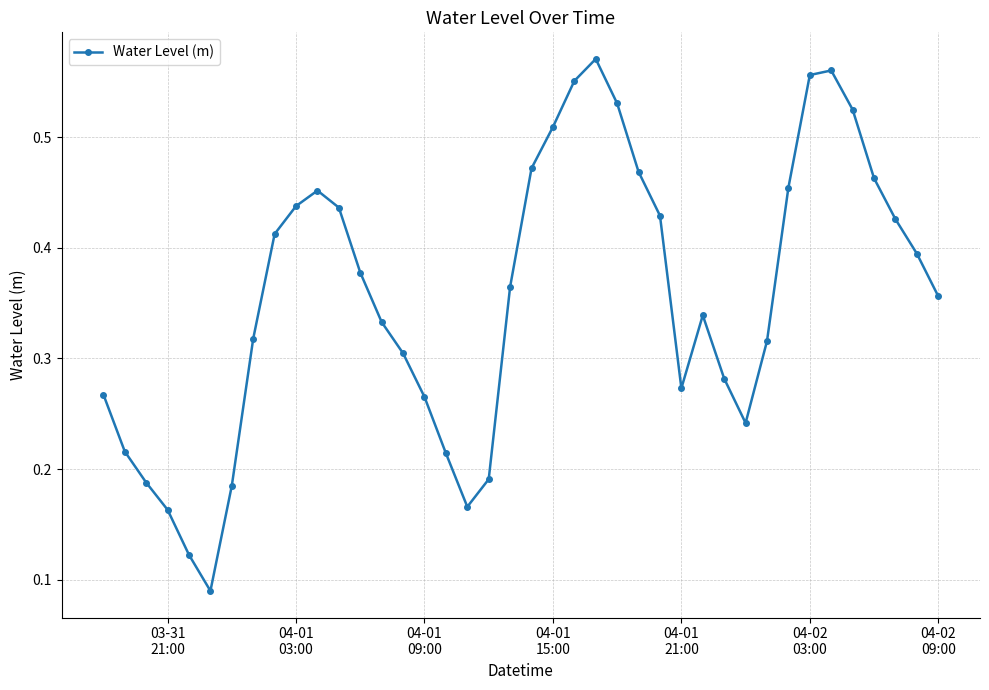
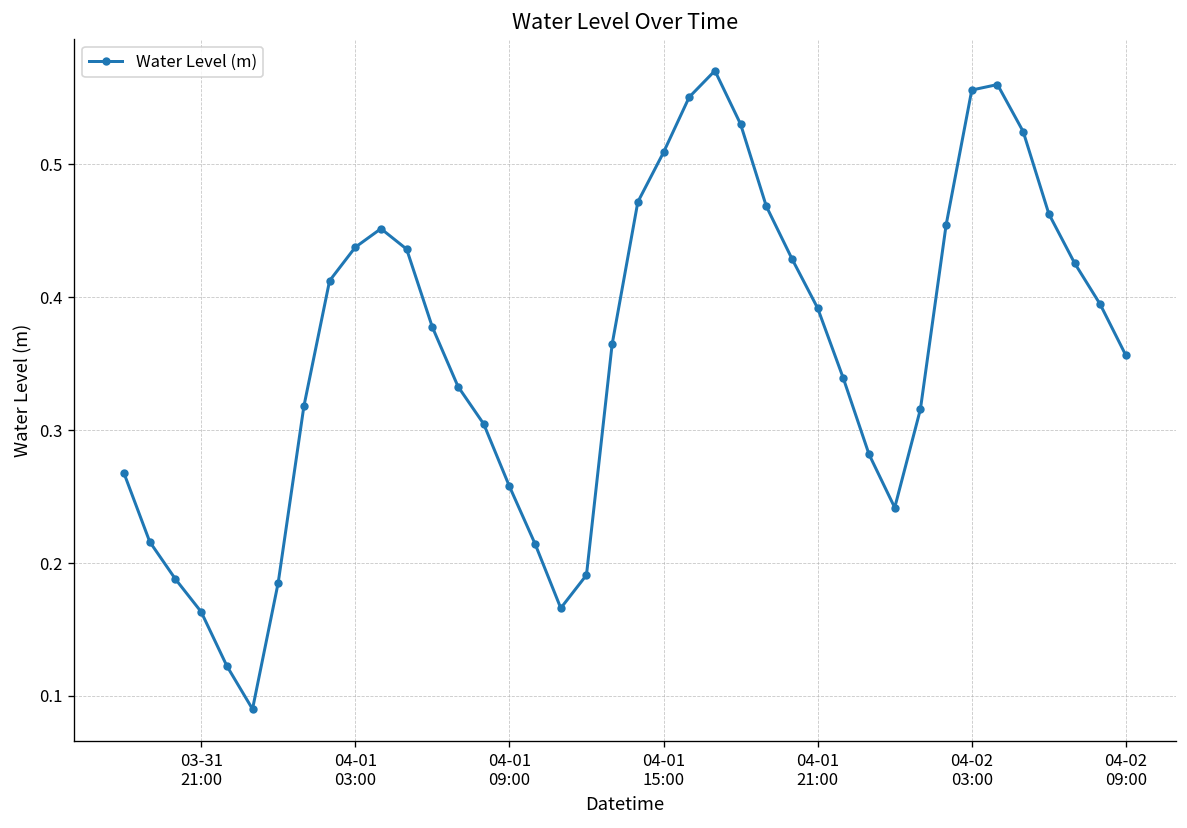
04-01 09:00: 0.265 -> 0.258
04-01 21:00: 0.273 -> 0.392
